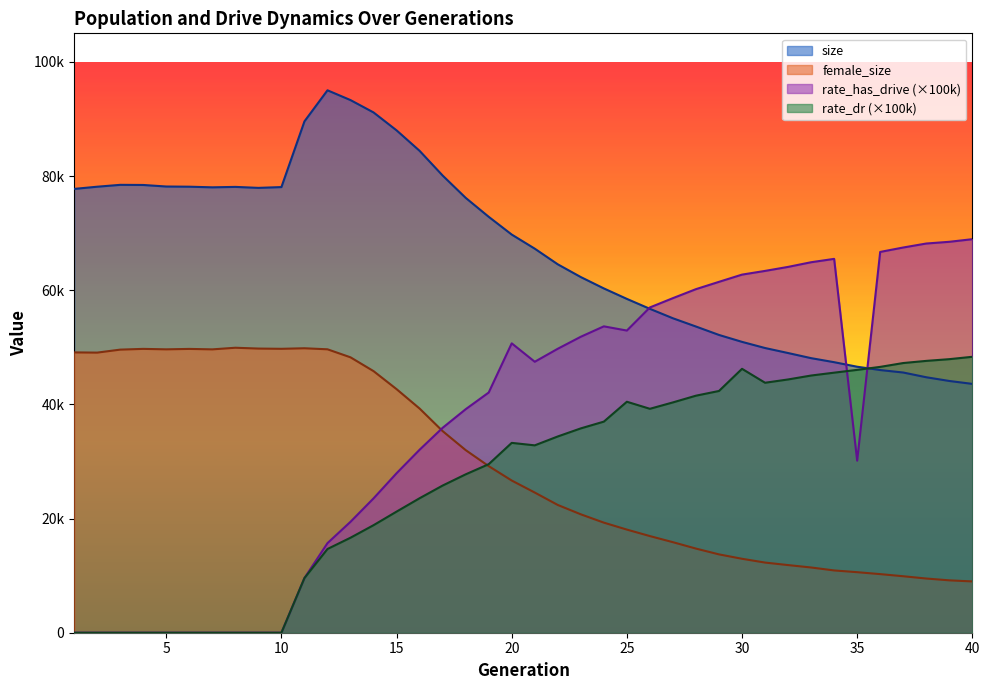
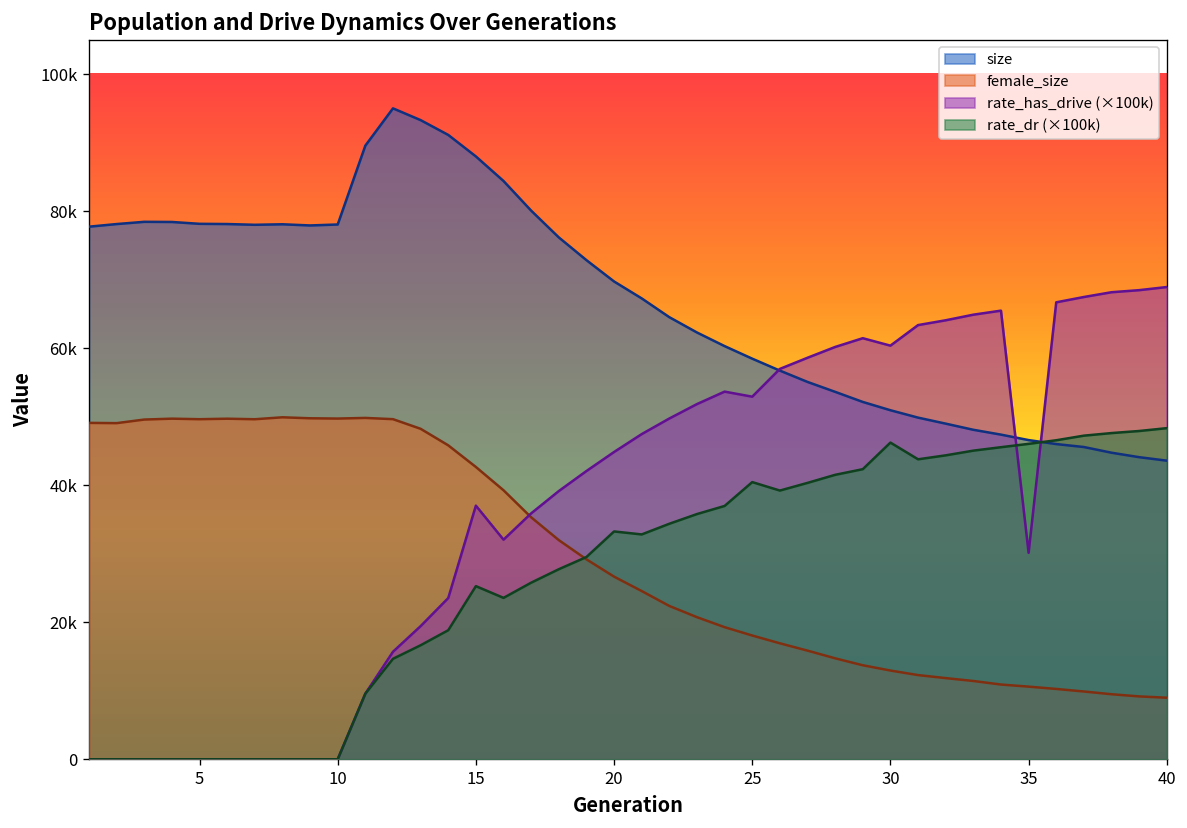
rate_has_drive (×100k), 15: 28000 -> 37000
rate_dr (×100k), 15: 21000 -> 25000
rate_has_drive (×100k), 20: 51000 -> 45000
rate_has_drive (×100k), 30: 63000 -> 60000
